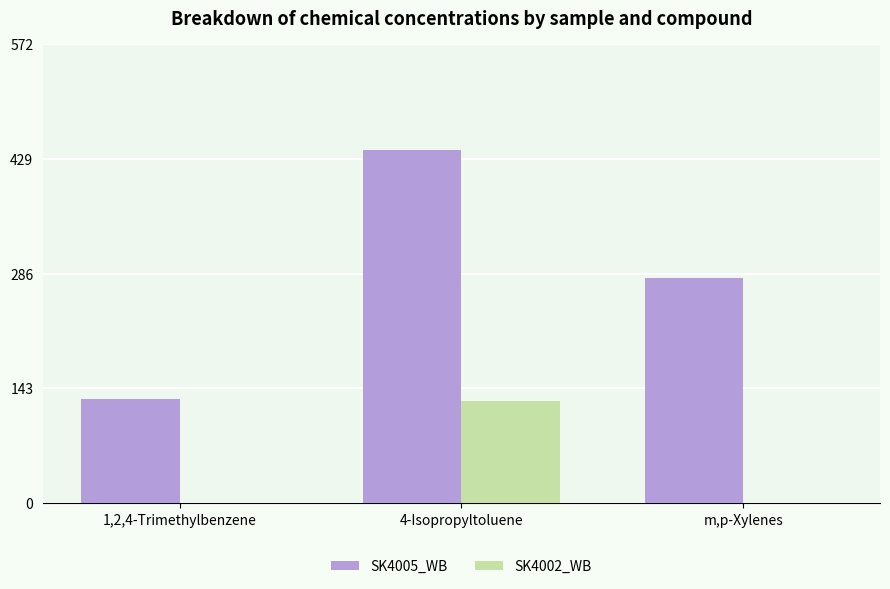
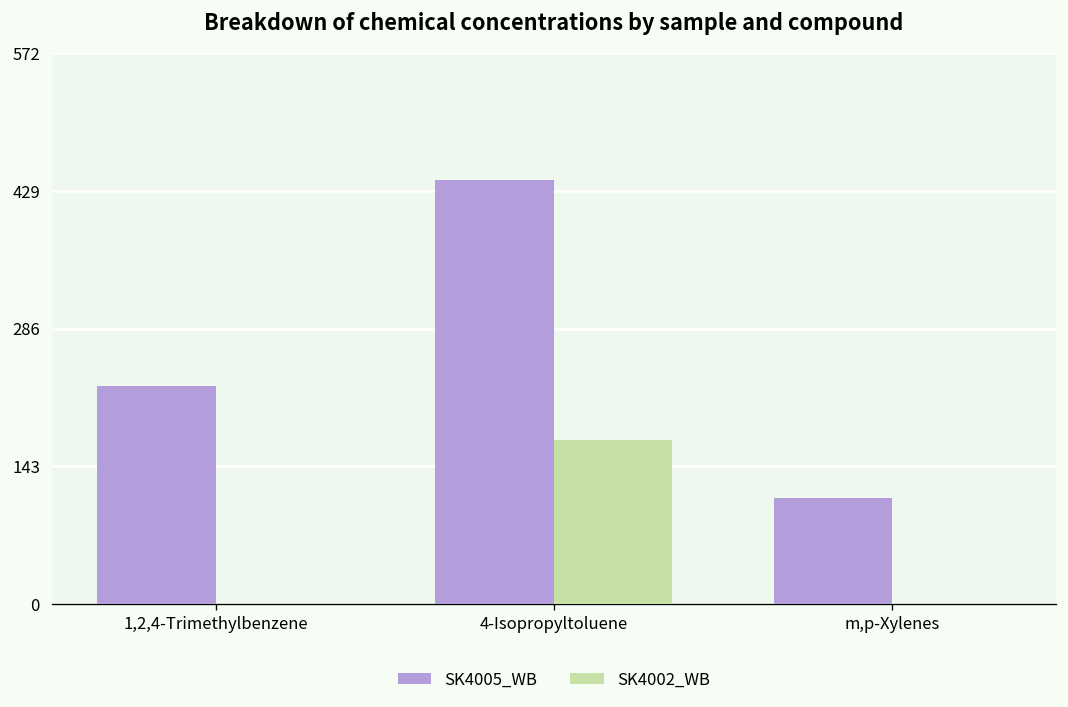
SK4005_WB, 1,2,4-Trimethylbenzene: 130 -> 230
SK4002_WB, 4-Isopropyltoluene: 130 -> 170
SK4005_WB, m,p-Xylenes: 280 -> 110
